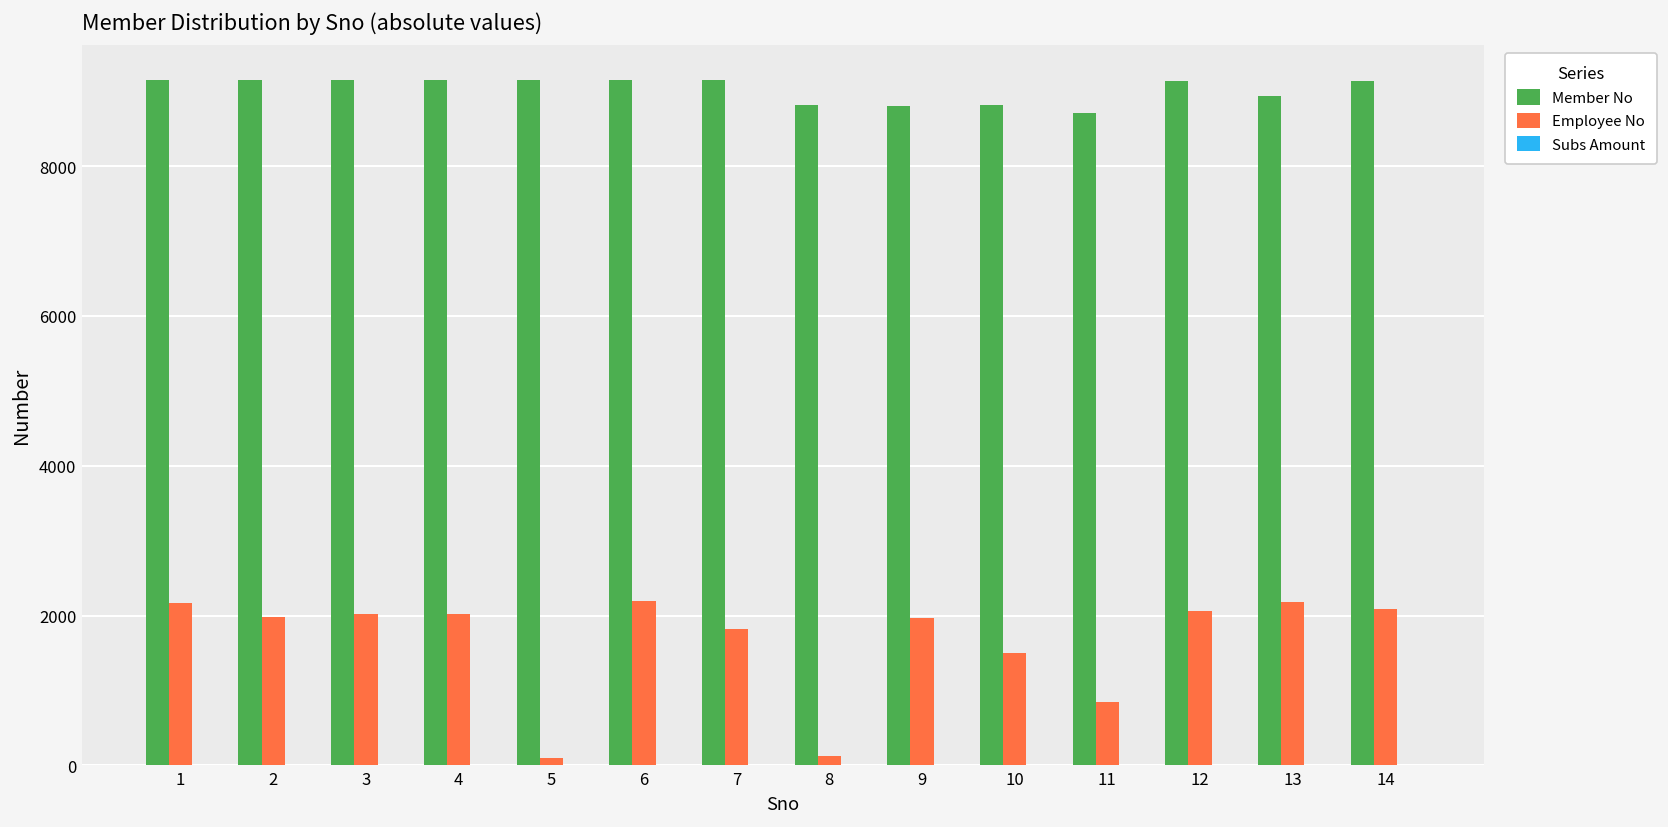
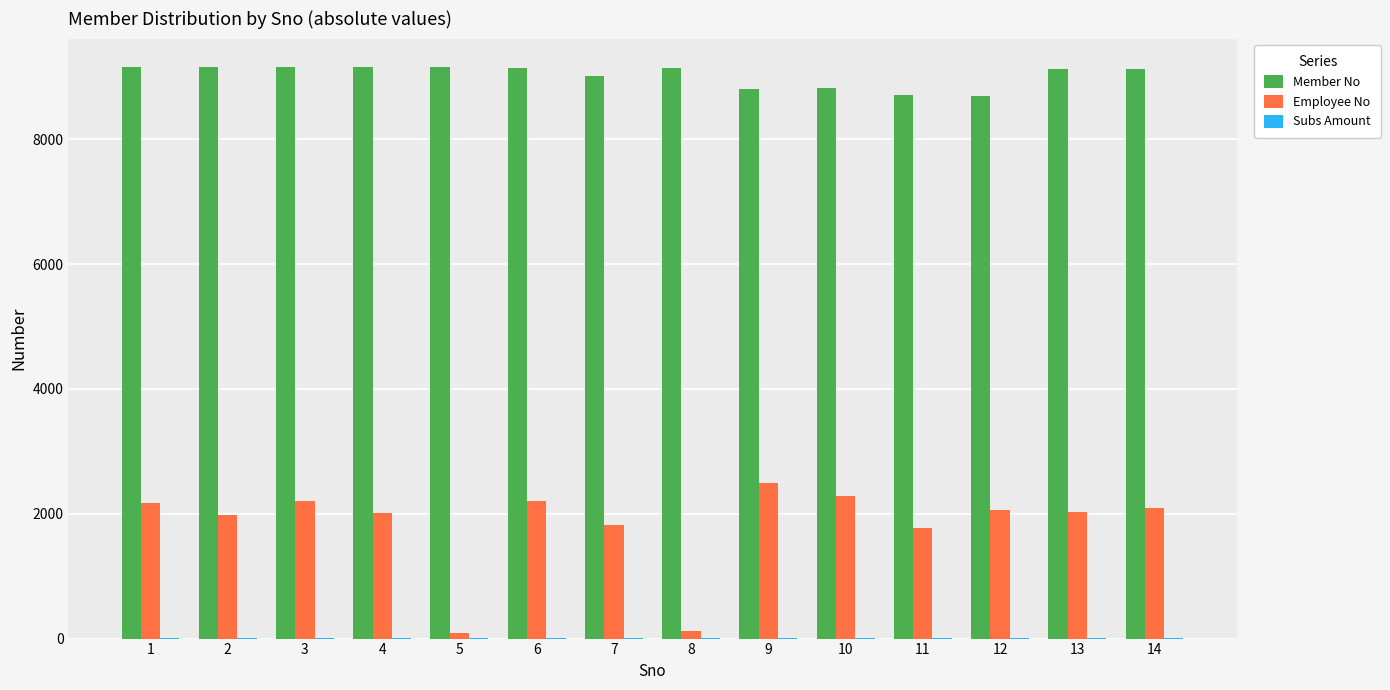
Employee No, 3: 2000 -> 2200
Member No, 7: 9100 -> 9000
Member No, 8: 8800 -> 9100
Employee No, 9: 2000 -> 2500
Employee No, 10: 1500 -> 2300
Employee No, 11: 800 -> 1800
Member No, 12: 9100 -> 8700
Member No, 13: 8900 -> 9100
Employee No, 13: 2200 -> 2000
